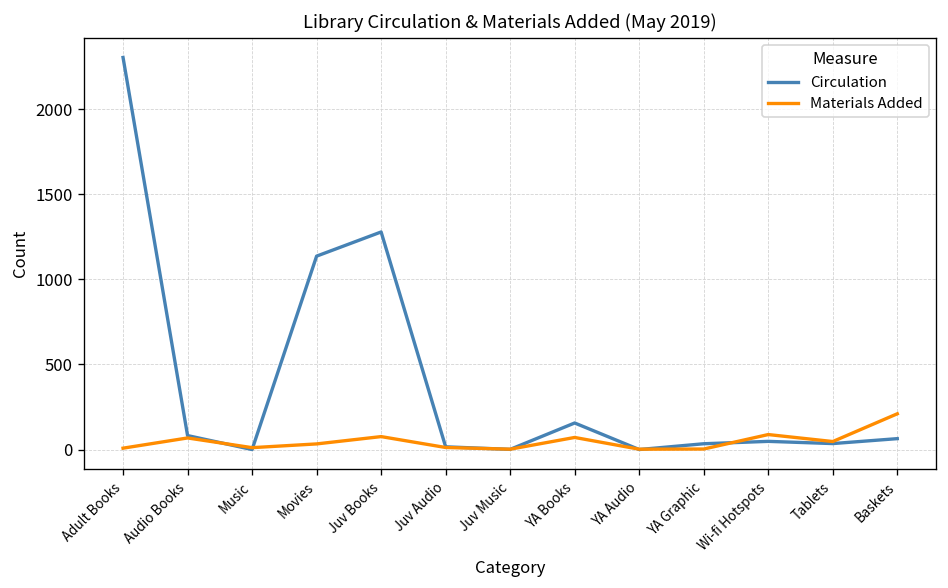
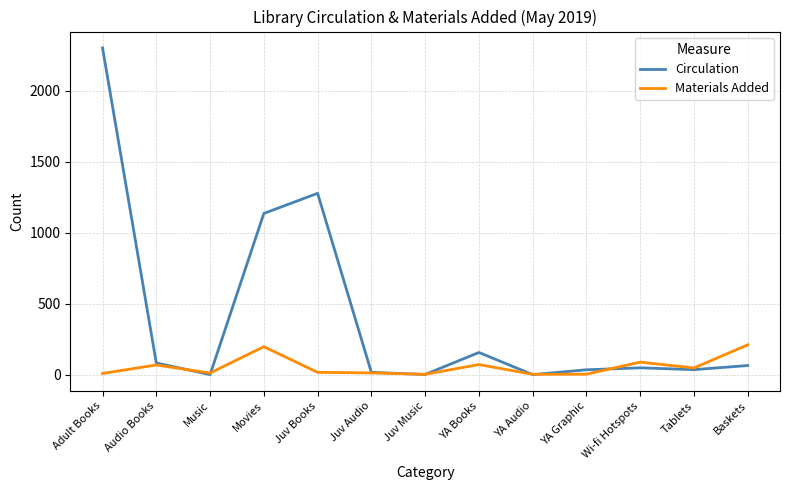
Materials Added, Movies: 30 -> 200
Materials Added, Juv Books: 80 -> 20
